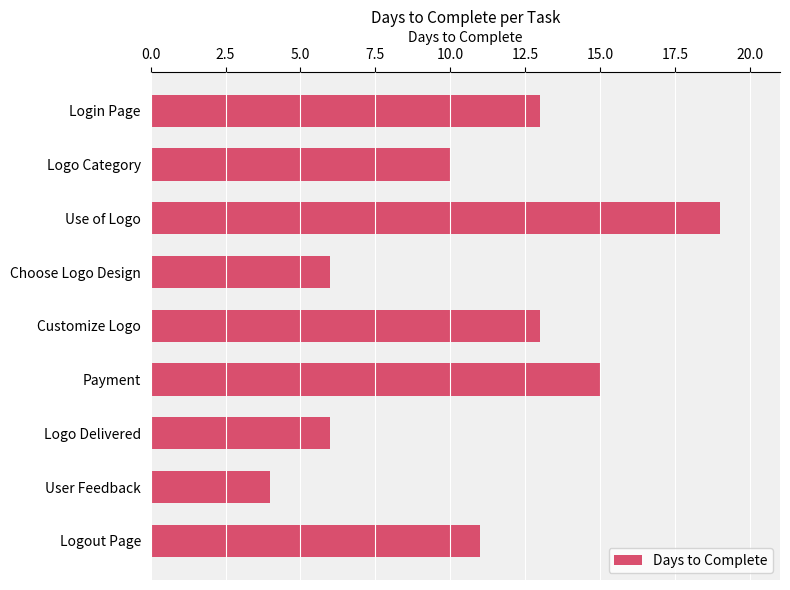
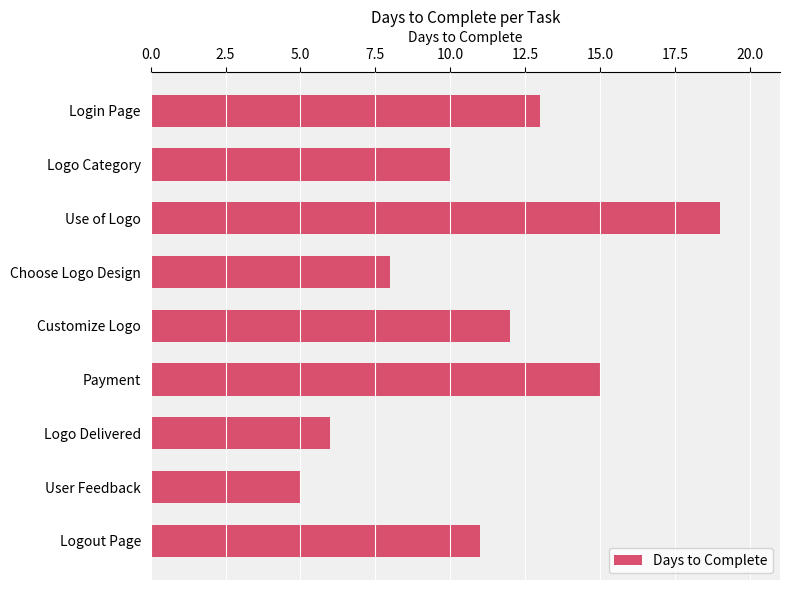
Choose Logo Design: 6 -> 8
Customize Logo: 13 -> 12
User Feedback: 4 -> 5
